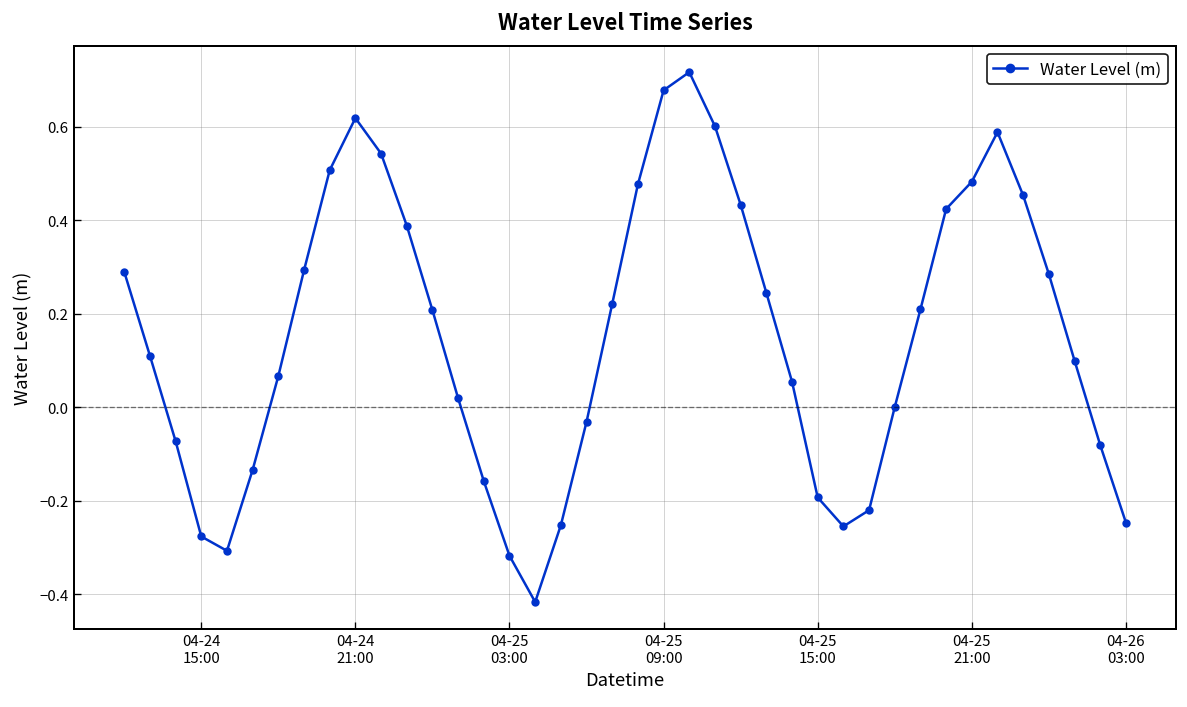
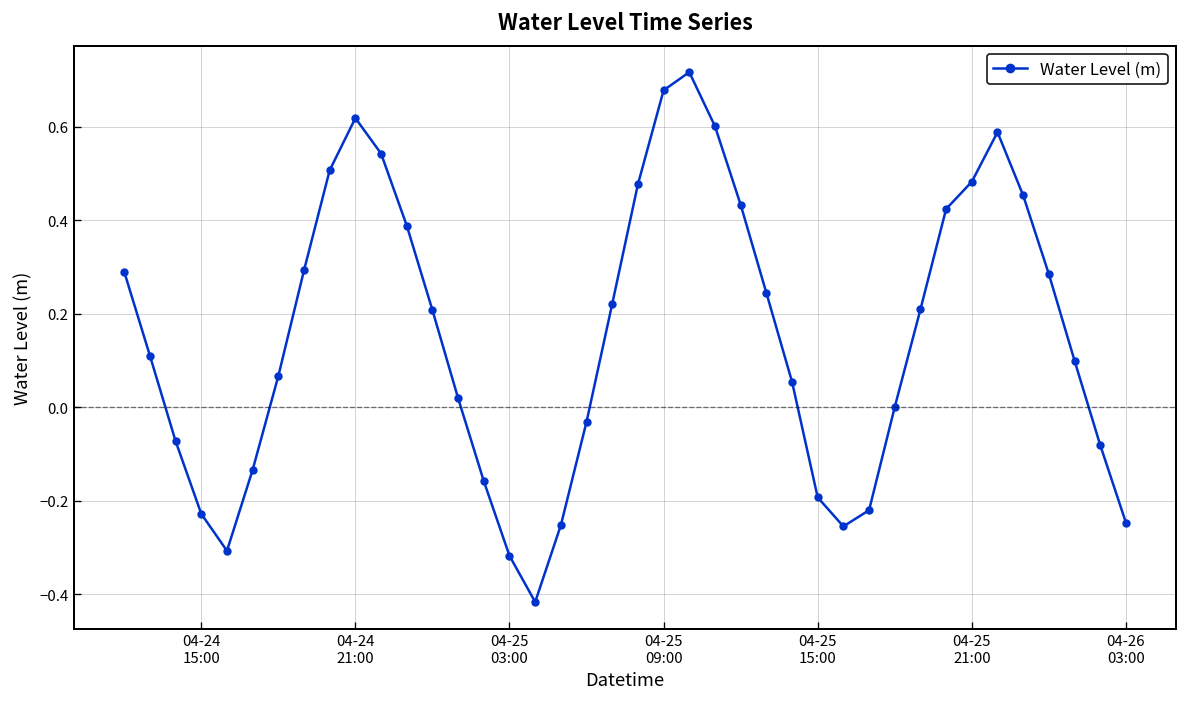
04-24 15:00: -0.28 -> -0.23
